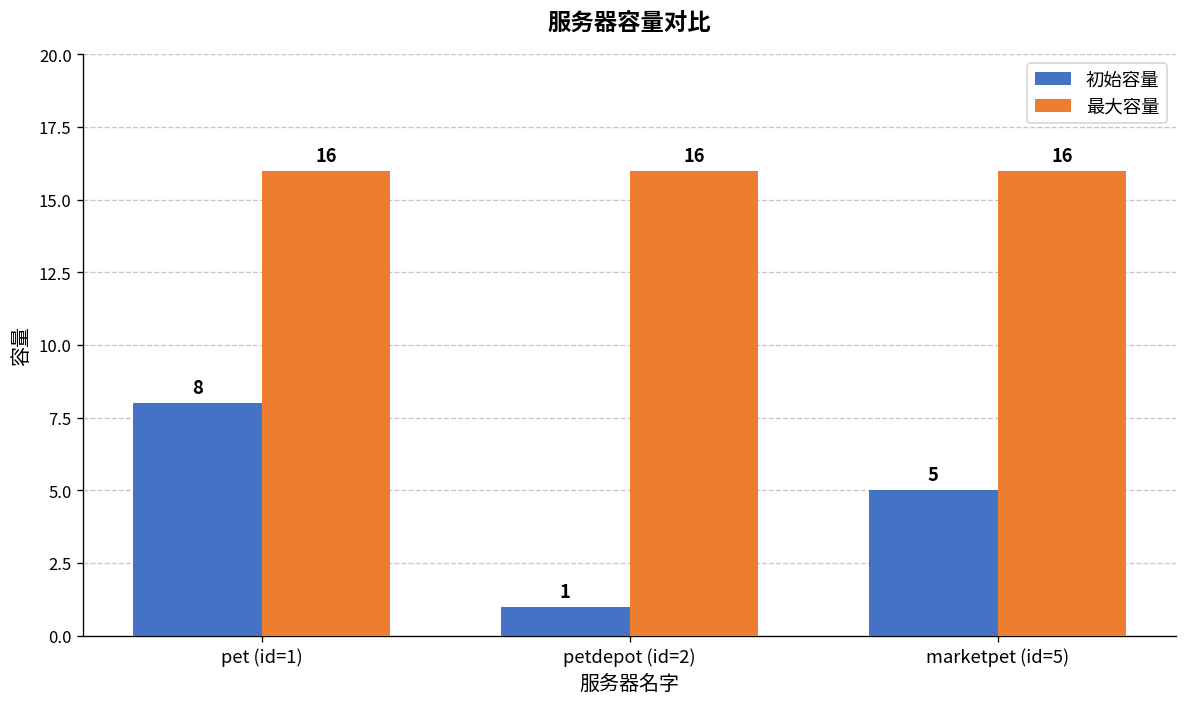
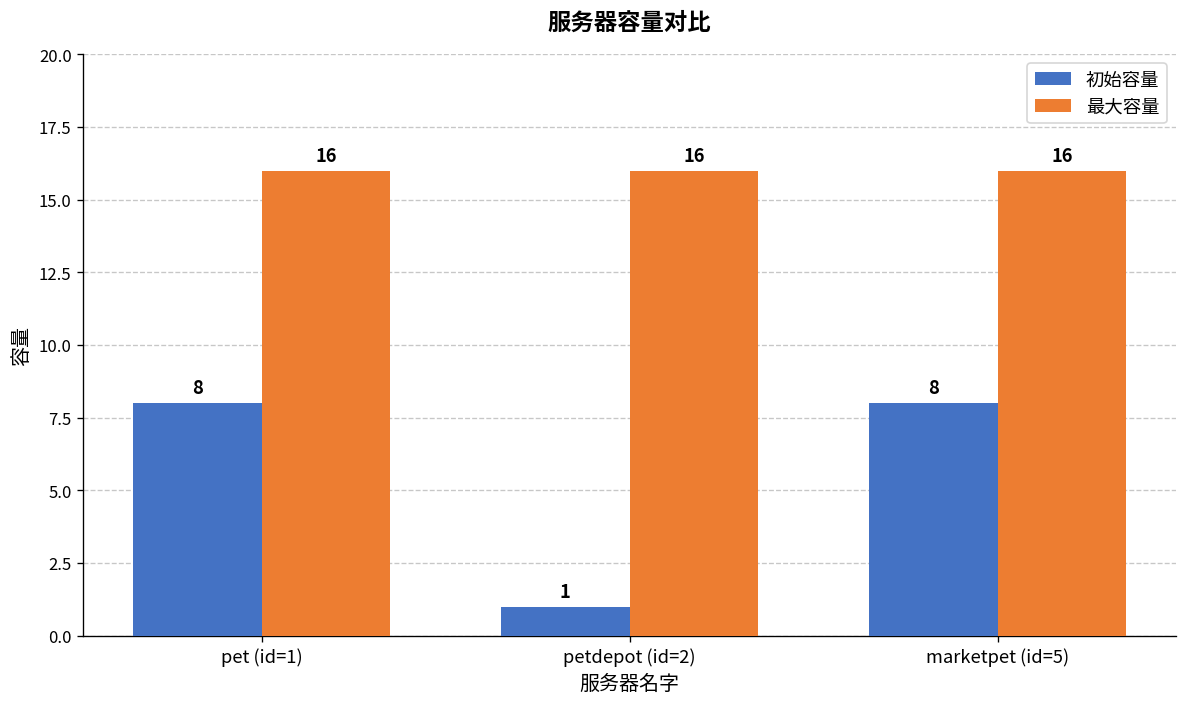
初始容量, marketpet (id=5): 5 -> 8
